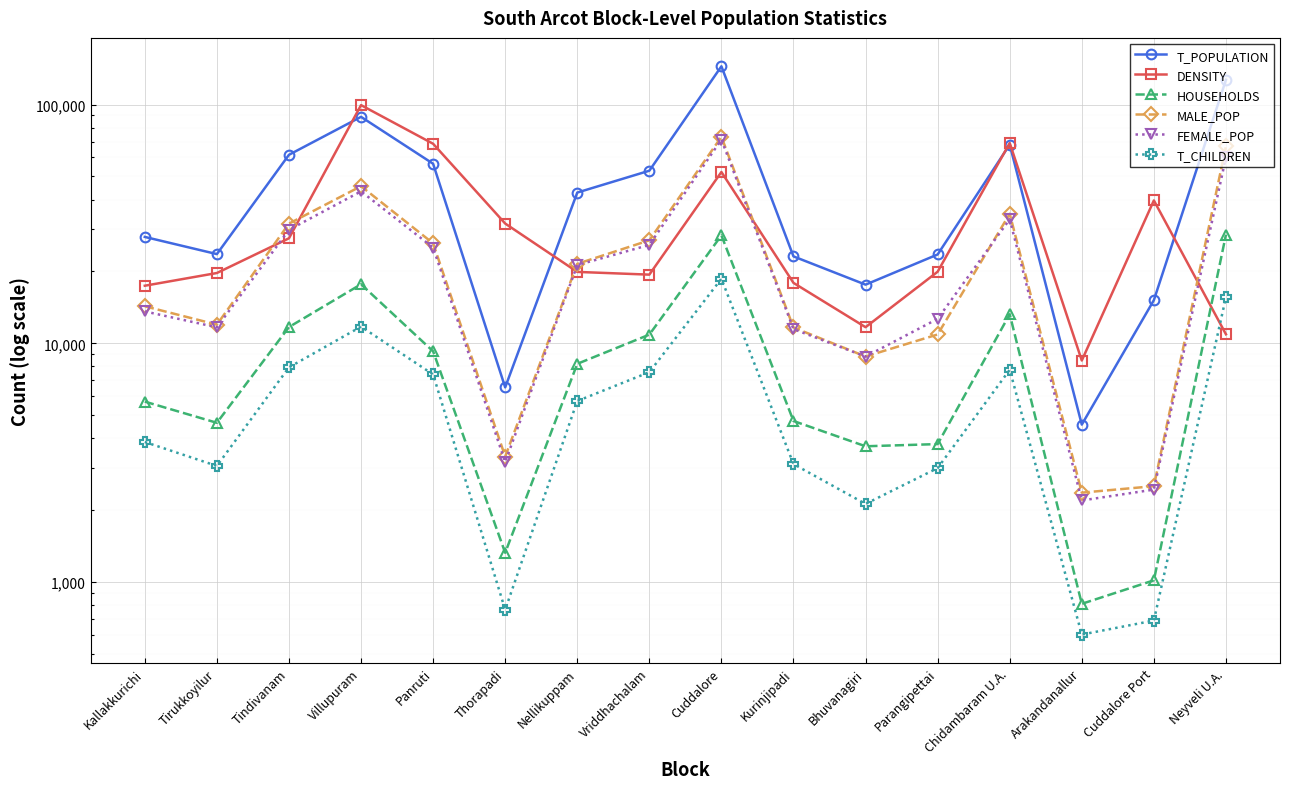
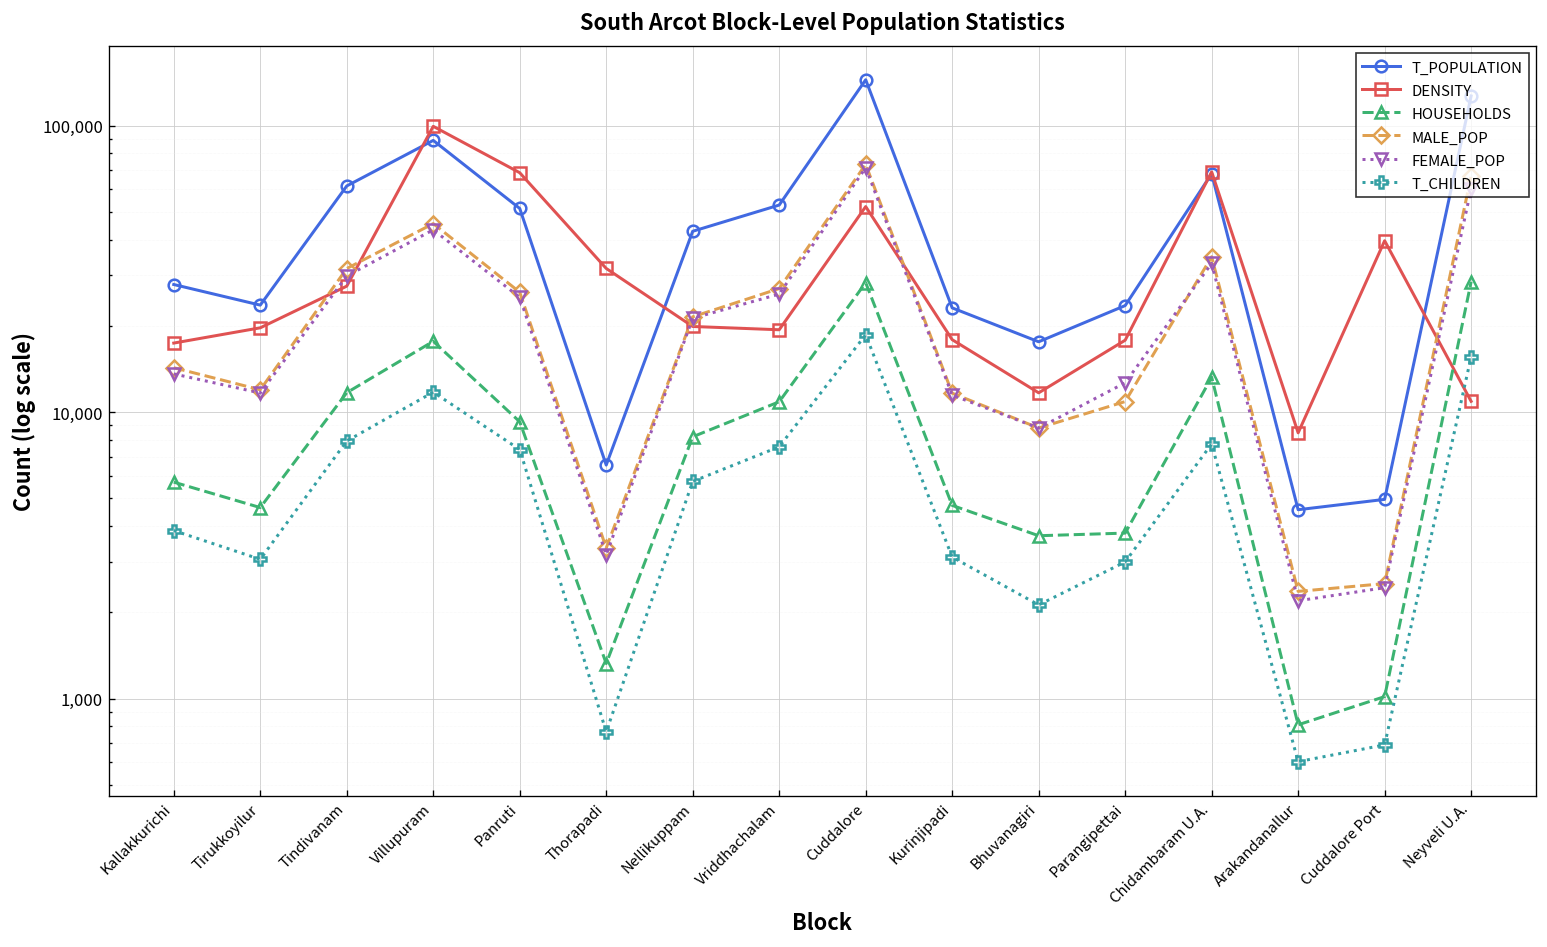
T_POPULATION, Panruti: 56,000 -> 51,000
DENSITY, Parangipettai: 20,000 -> 18,000
T_POPULATION, Cuddalore Port: 15,000 -> 5,000
